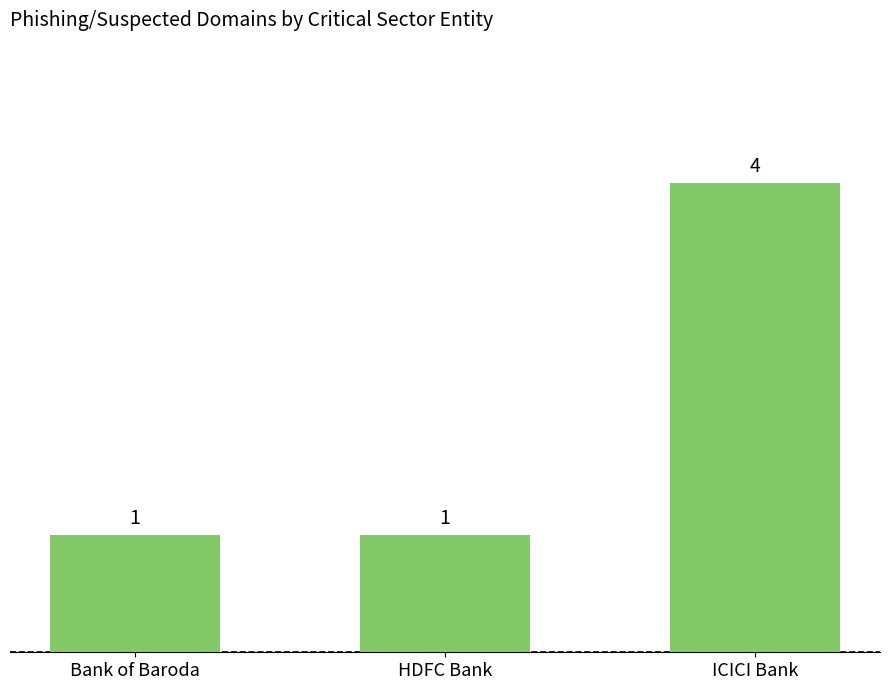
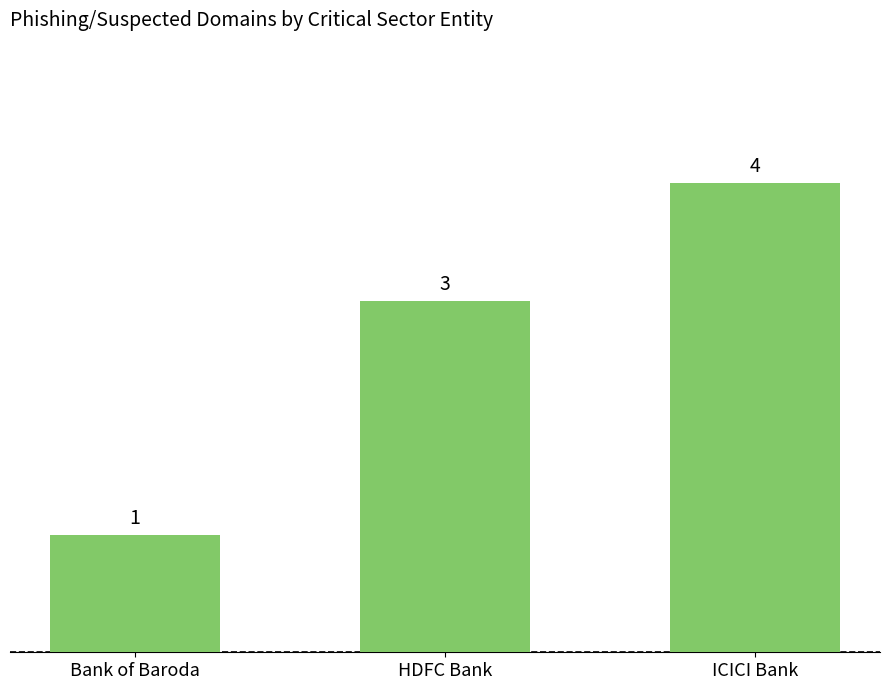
HDFC Bank: 1 -> 3
